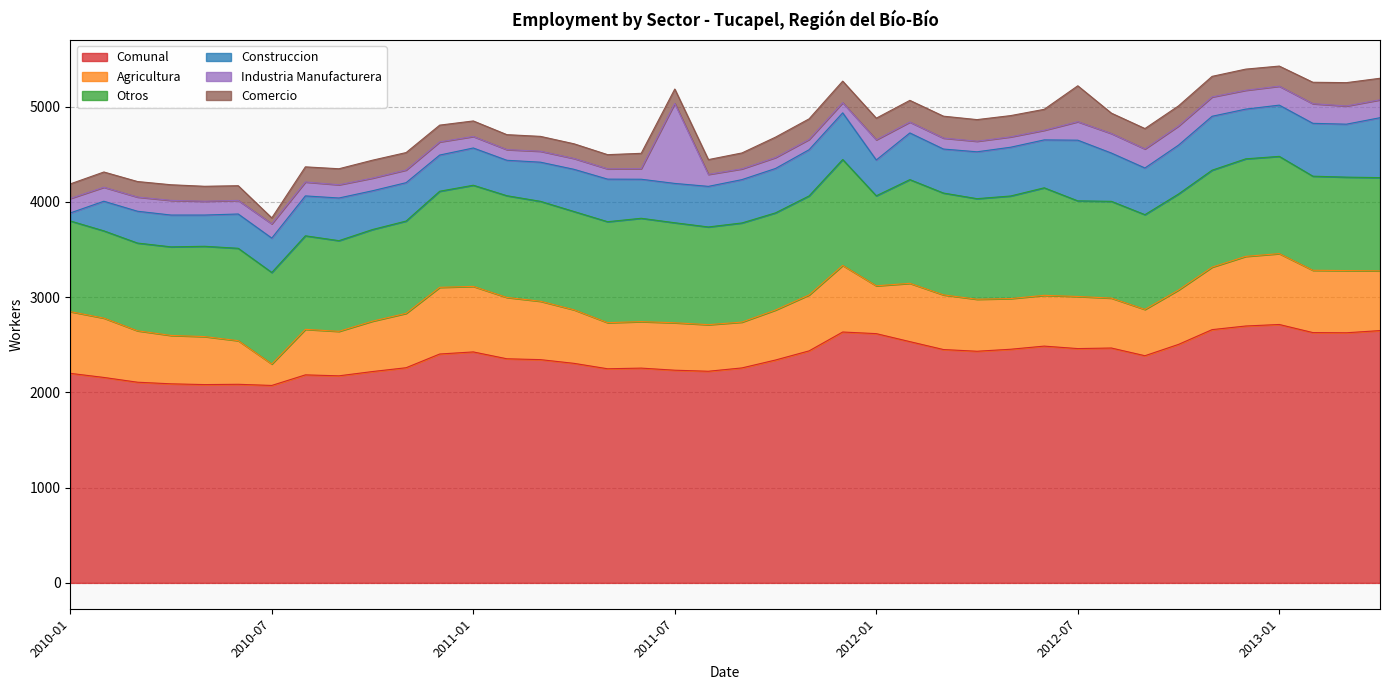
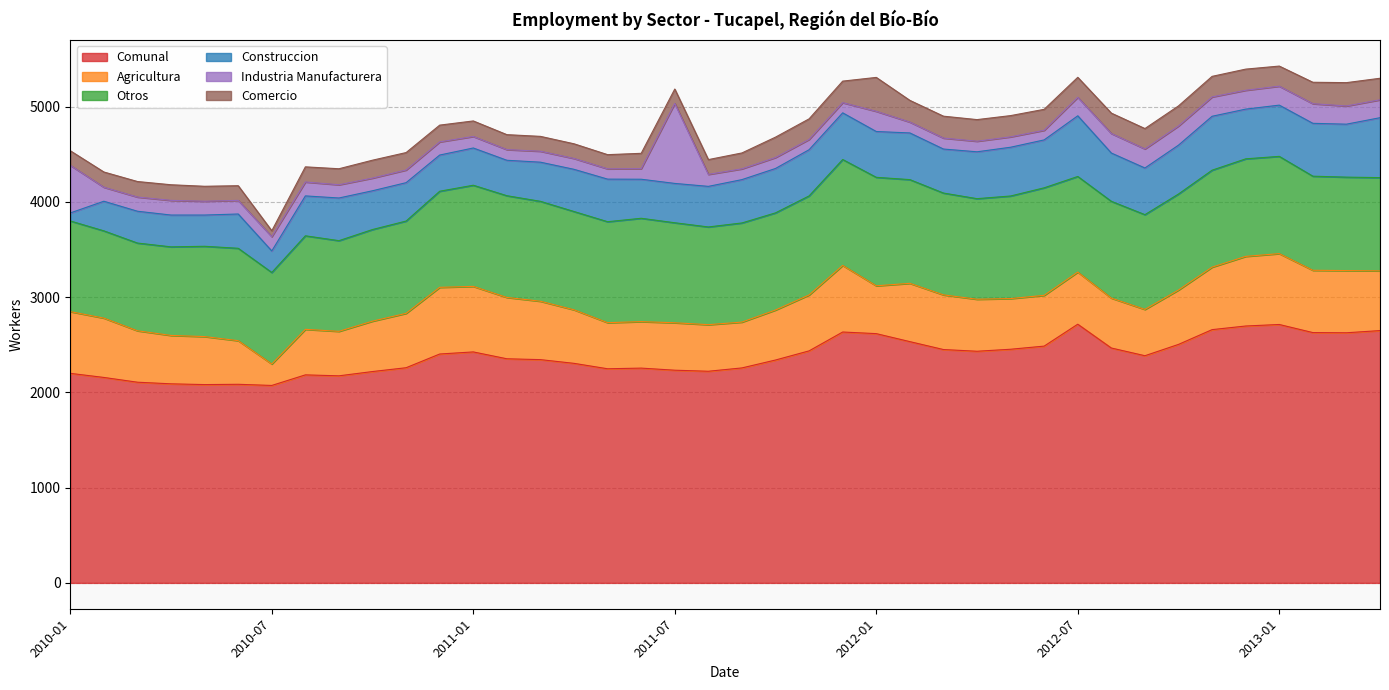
Industria Manufacturera, 2010-01: 200 -> 500
Construccion, 2010-07: 400 -> 200
Otros, 2012-01: 900 -> 1100
Construccion, 2012-01: 400 -> 500
Comercio, 2012-01: 200 -> 400
Comunal, 2012-07: 2500 -> 2700
Comercio, 2012-07: 400 -> 200
